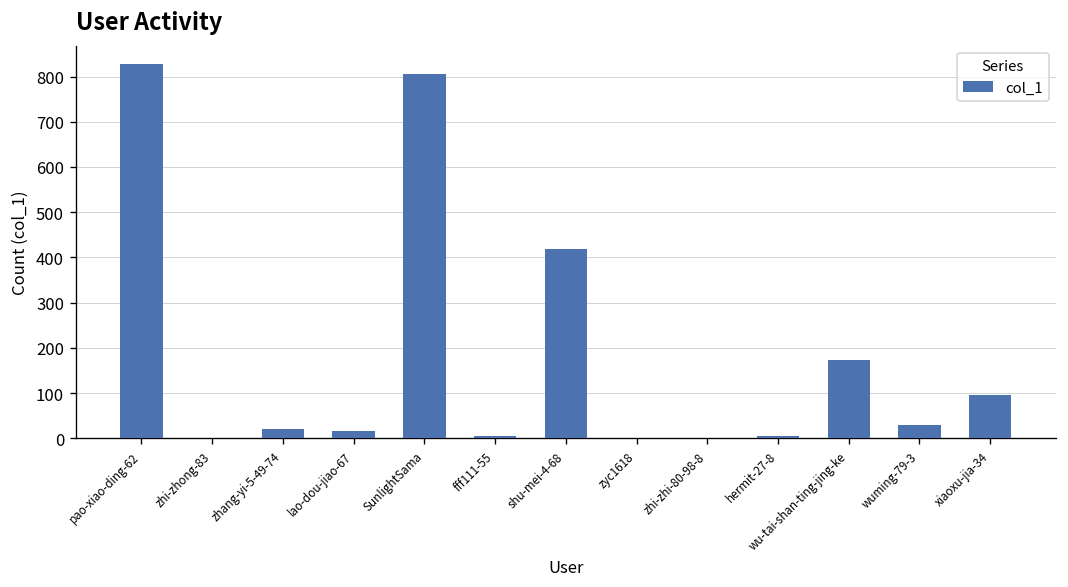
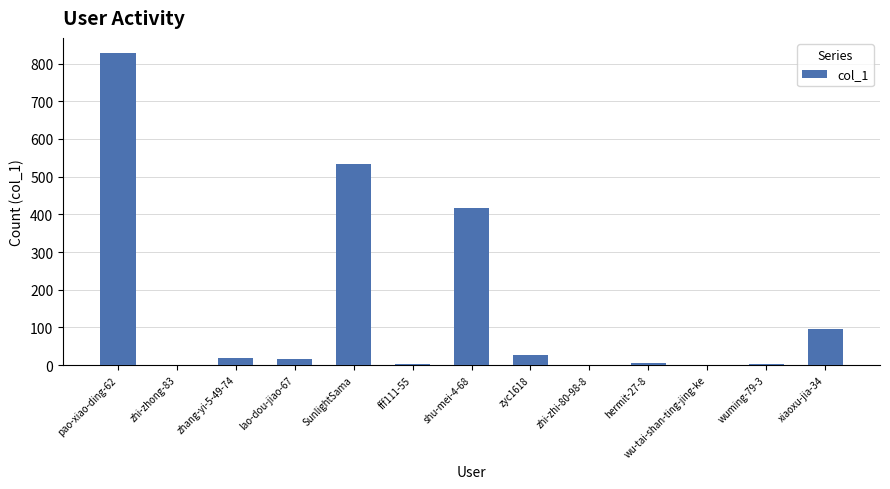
SunlightSama: 810 -> 530
zyc1618: 0 -> 30
wu-tai-shan-ting-jing-ke: 170 -> 0
wuming-79-3: 30 -> 0
